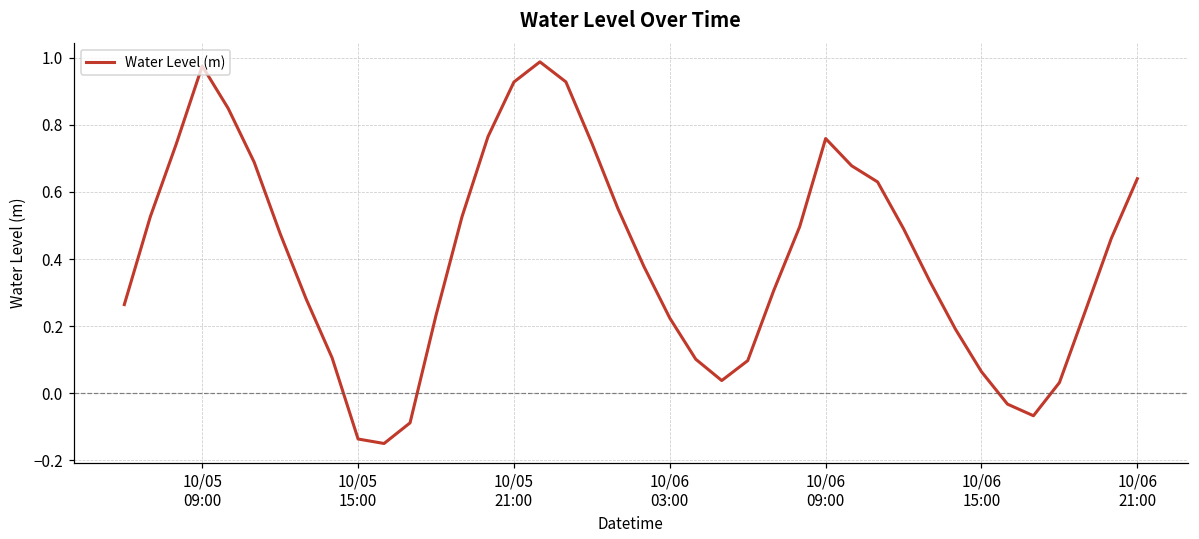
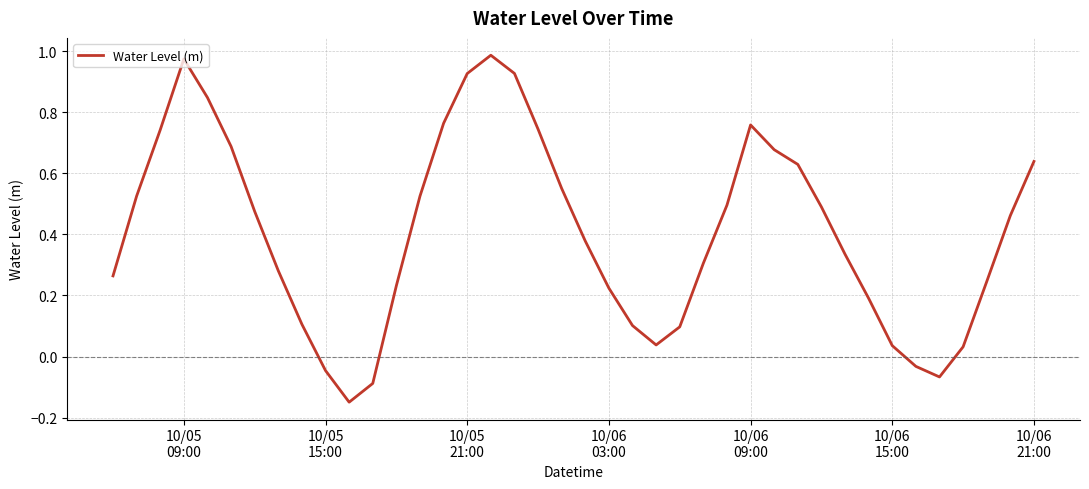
10/05 15:00: -0.14 -> -0.05
10/06 15:00: 0.06 -> 0.04
